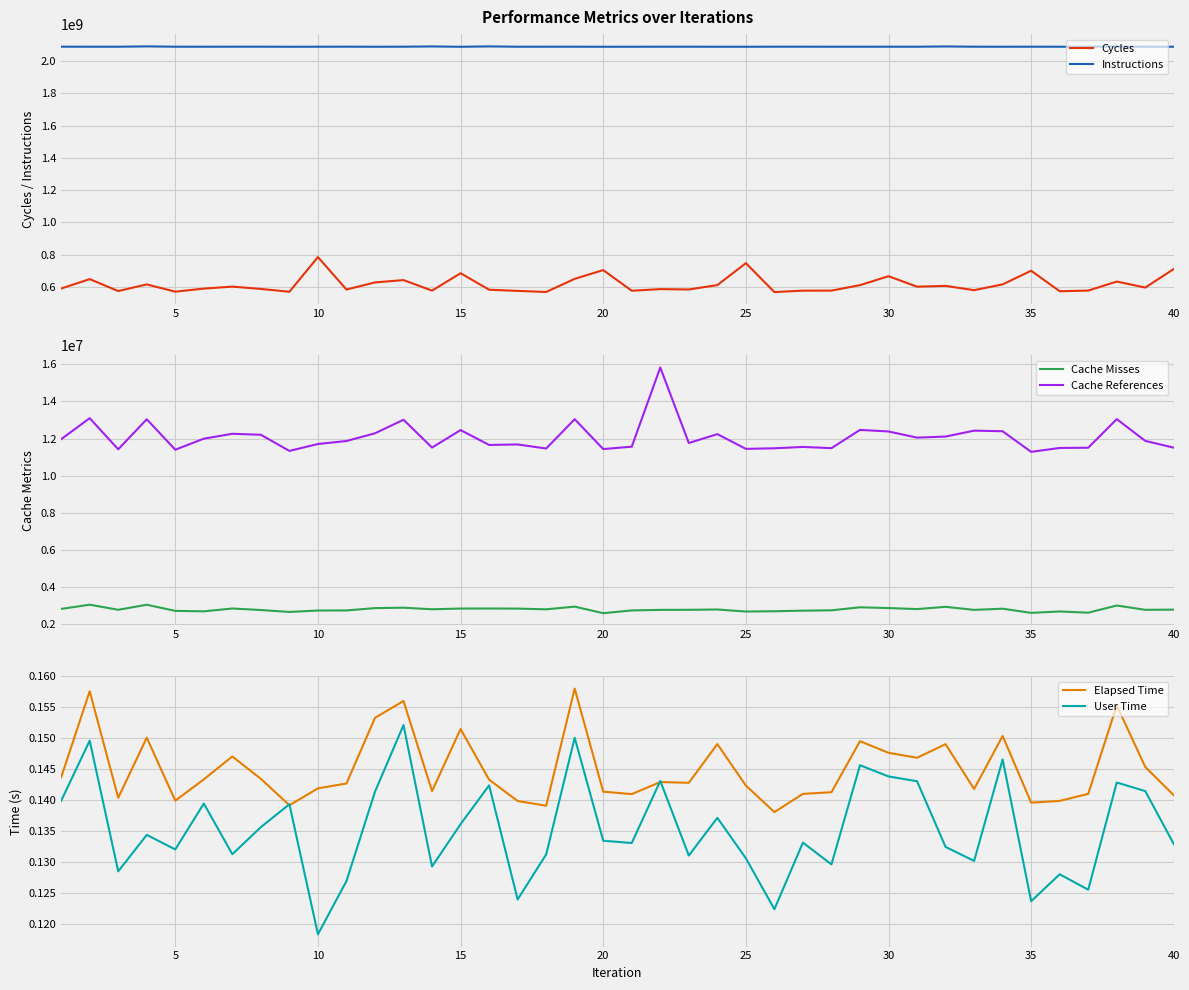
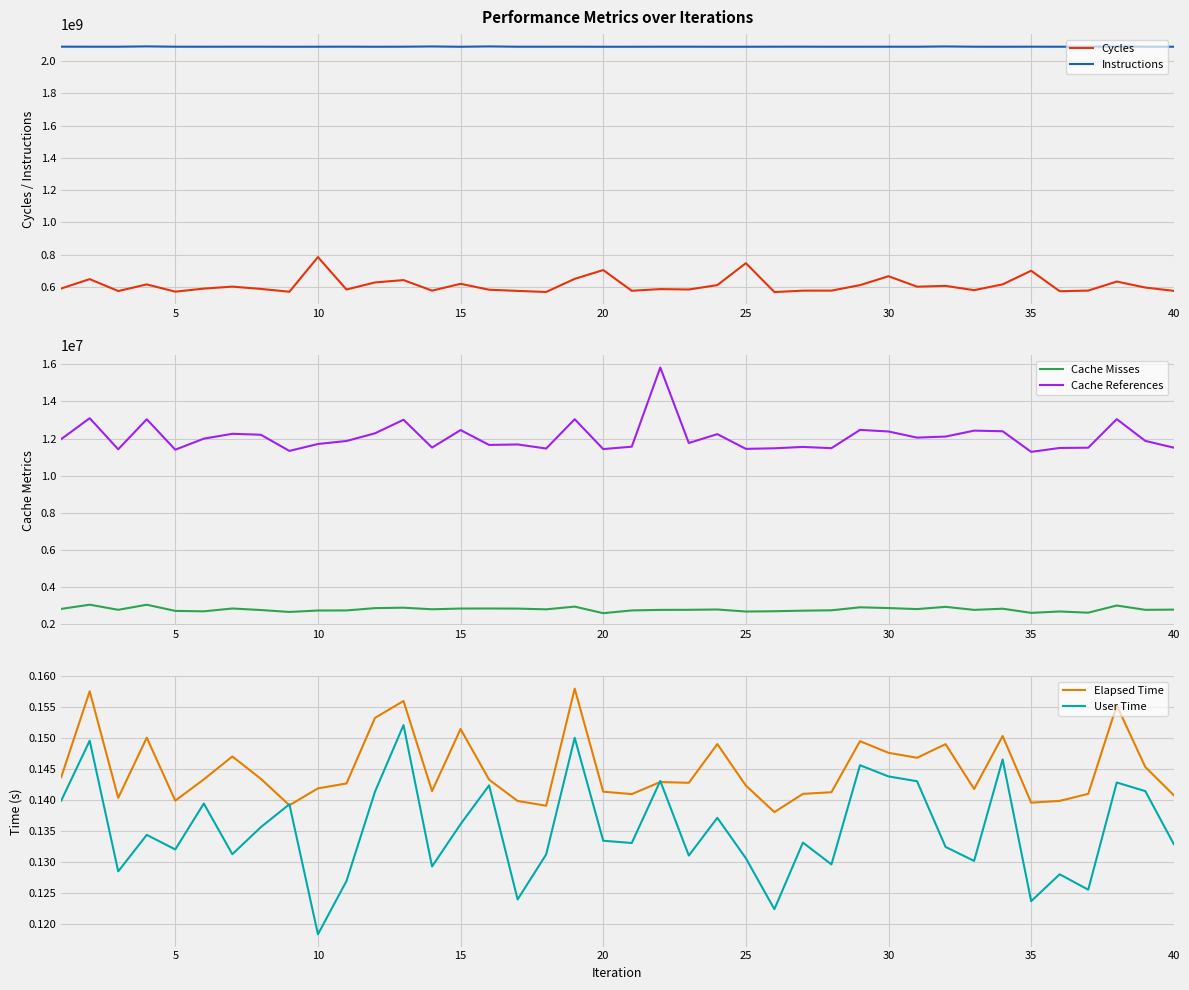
Performance Metrics over Iterations, Cycles, 15: 680000000 -> 620000000
Performance Metrics over Iterations, Cycles, 40: 710000000 -> 580000000
